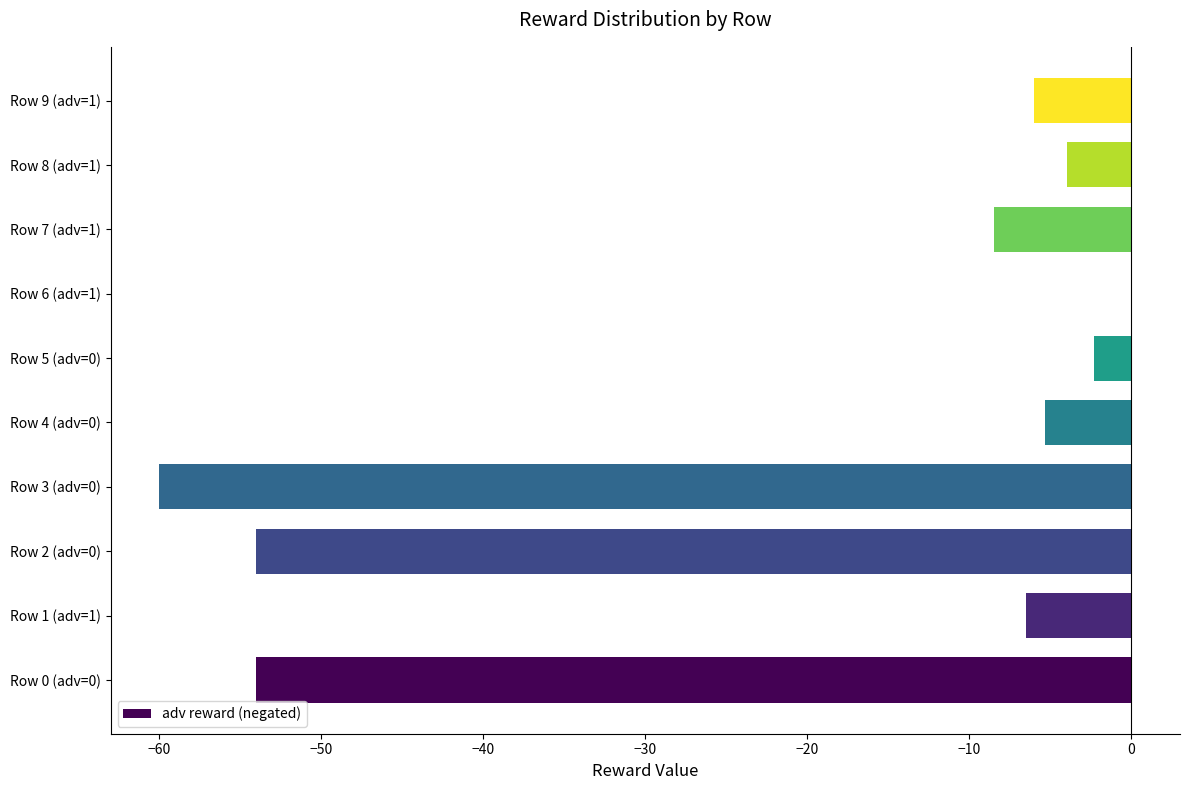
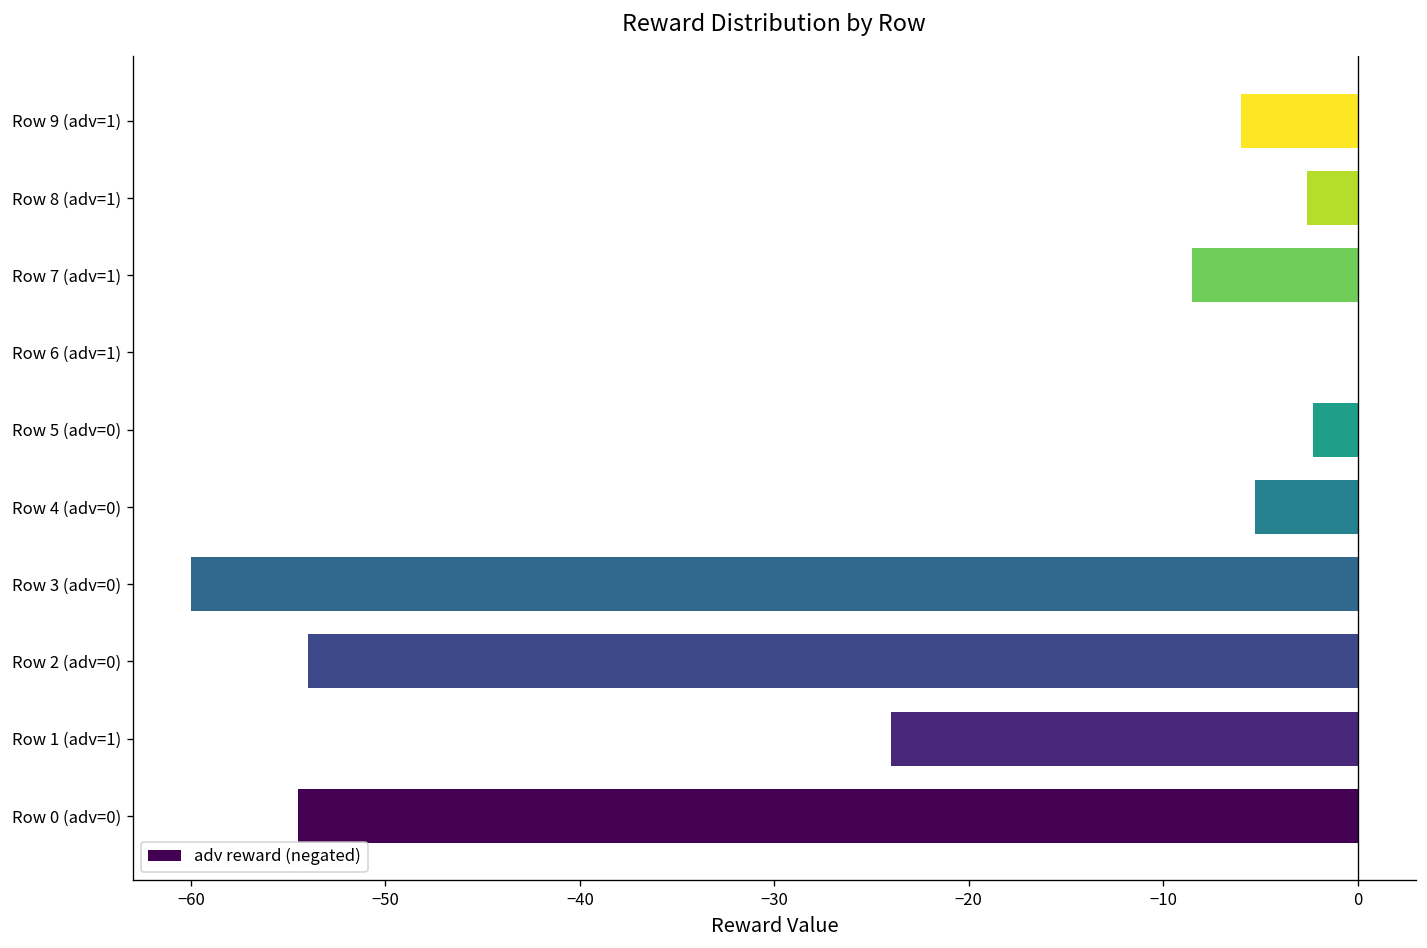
Row 8 (adv=1): -4.0 -> -2.6
Row 1 (adv=1): -6.5 -> -24.0
Row 0 (adv=0): -54.0 -> -54.5
